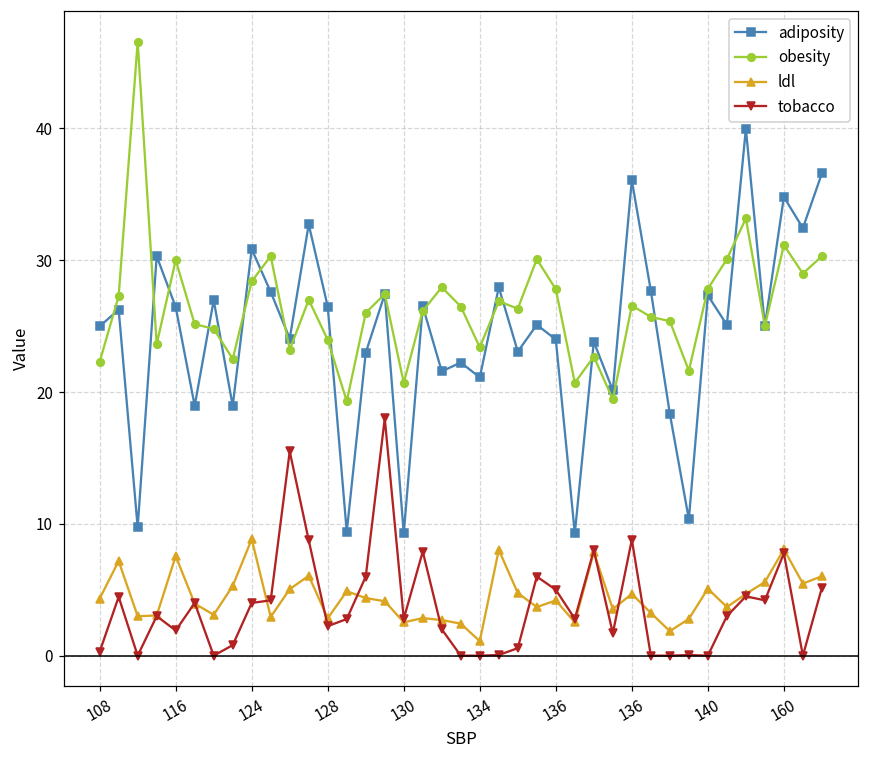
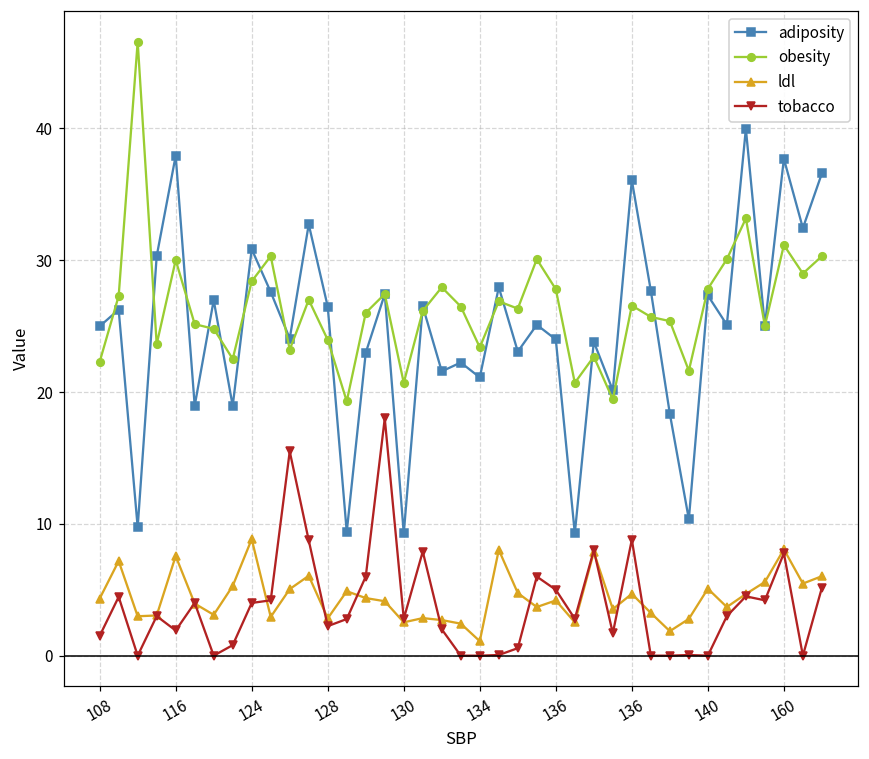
tobacco, 108: 0.3 -> 1.5
adiposity, 116: 26.5 -> 37.9
adiposity, 160: 34.8 -> 37.7
